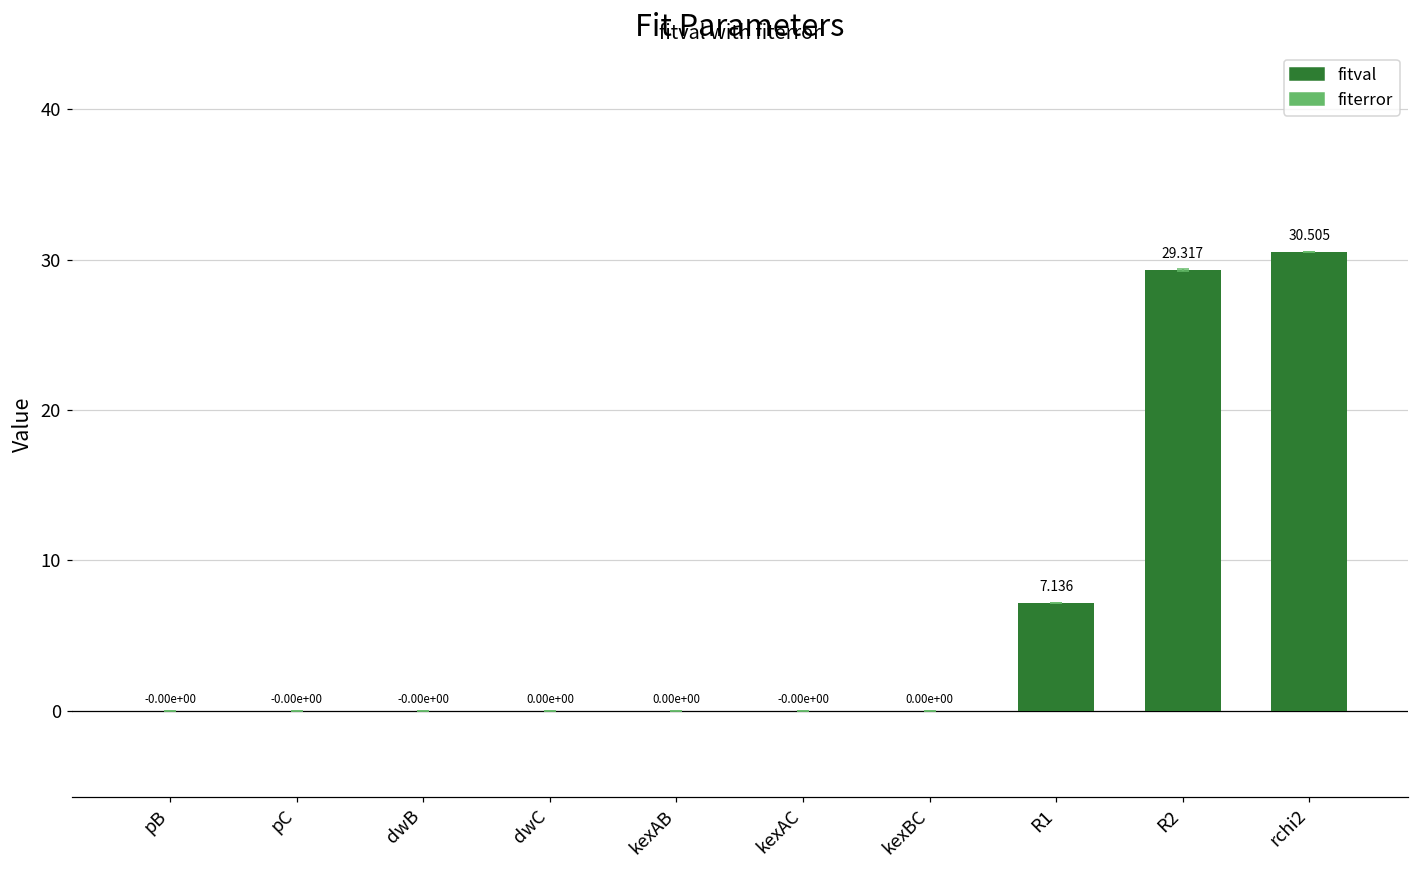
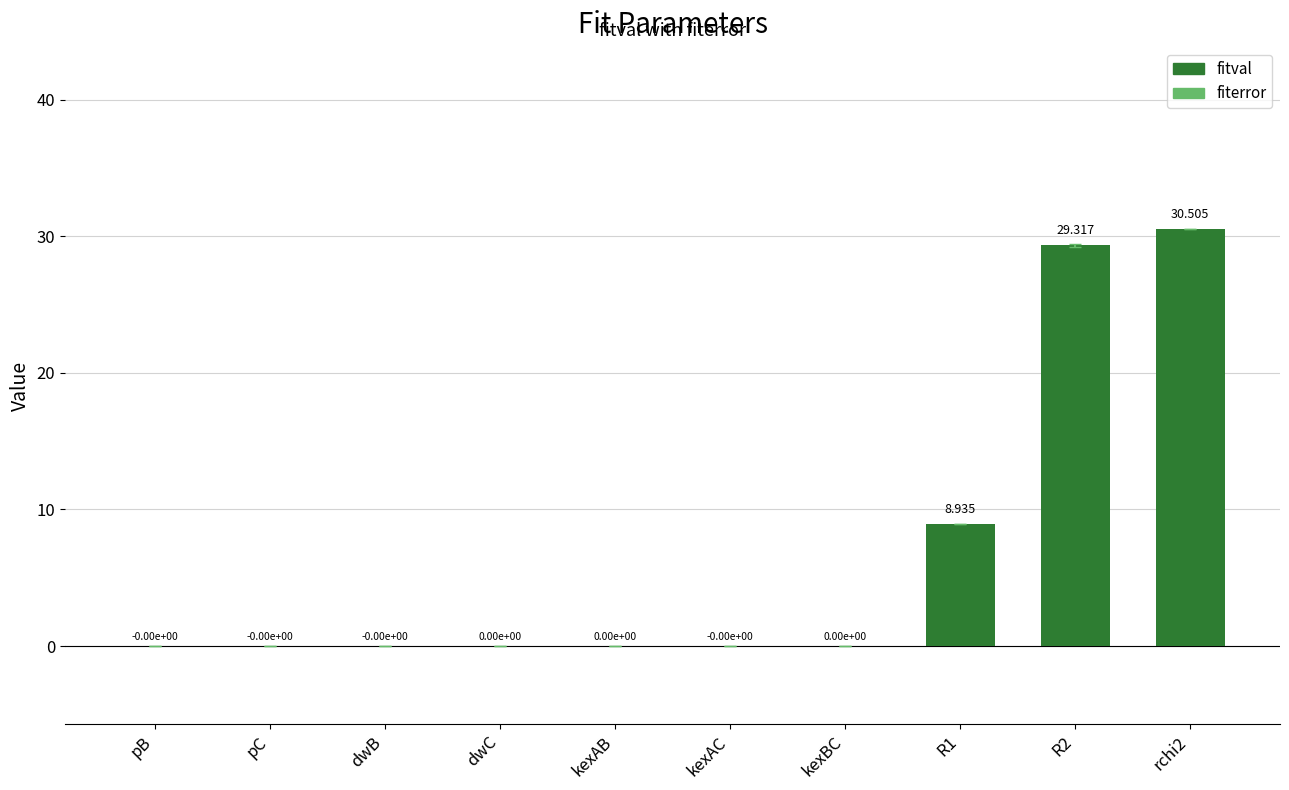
fitval, R1: 7.136 -> 8.935
